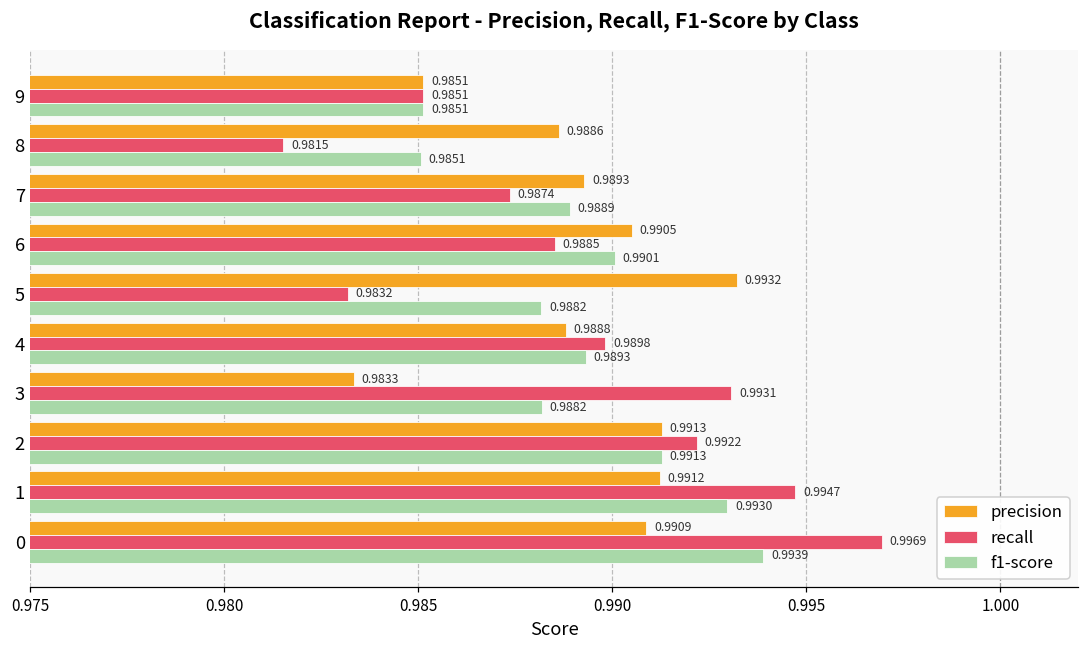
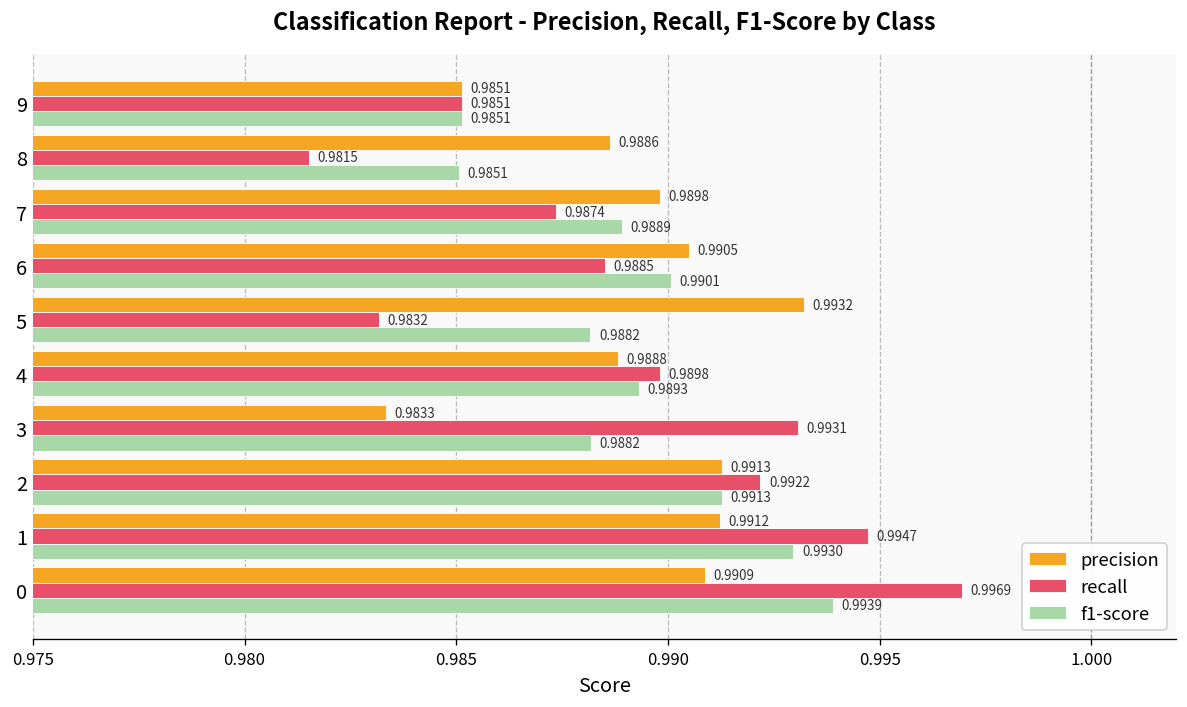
precision, 7: 0.9893 -> 0.9898
